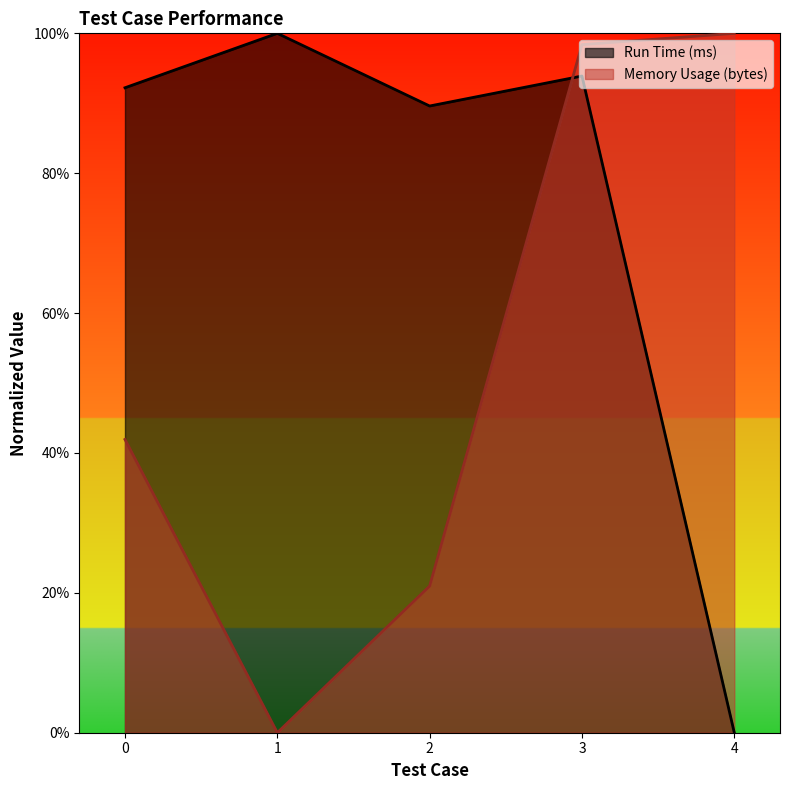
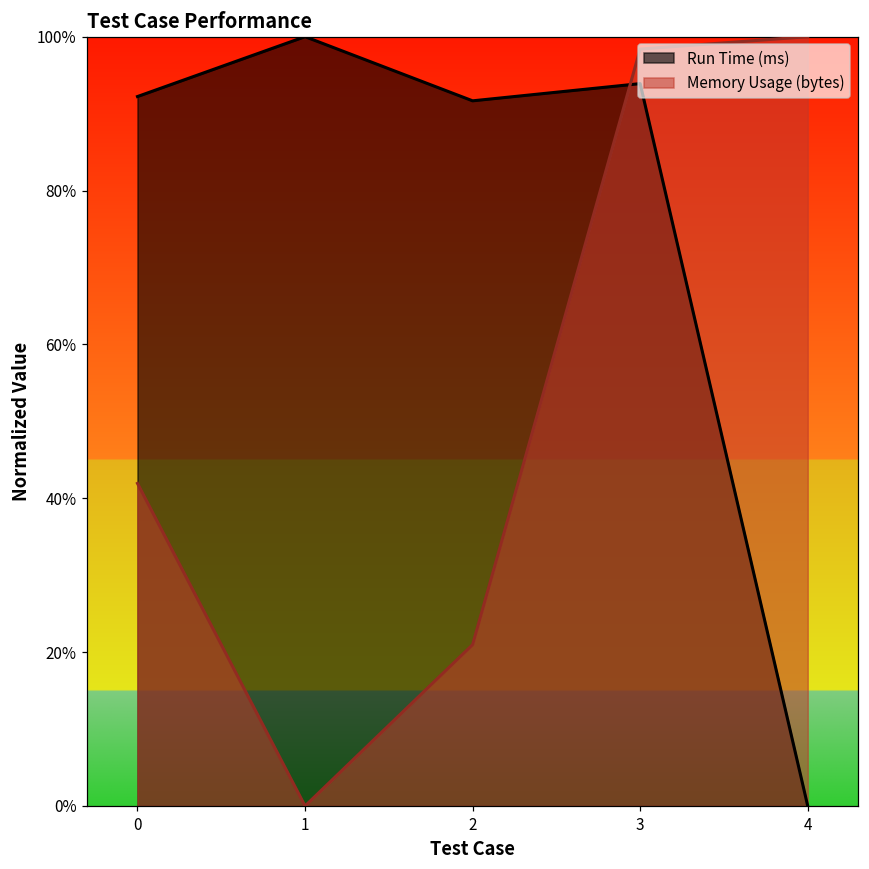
Run Time (ms), 2: 90% -> 92%
